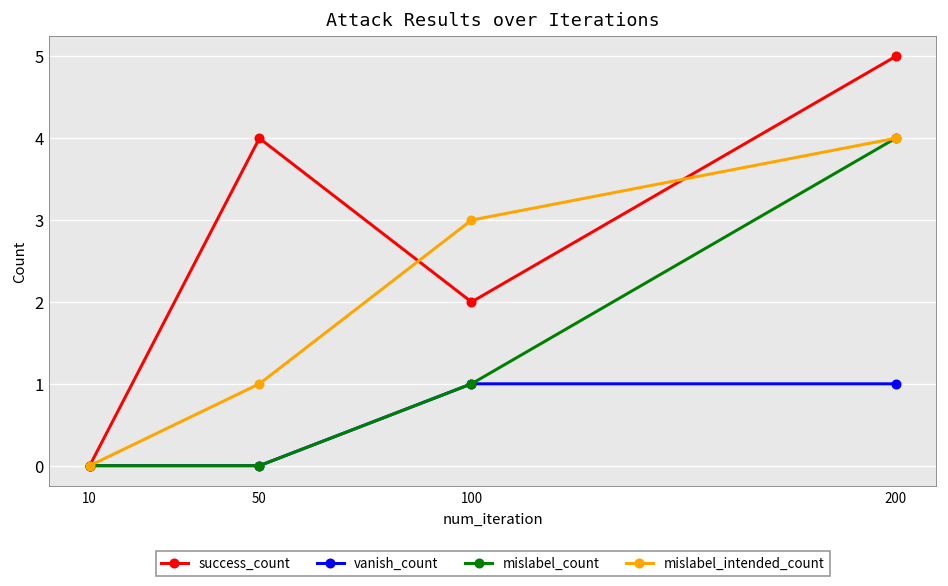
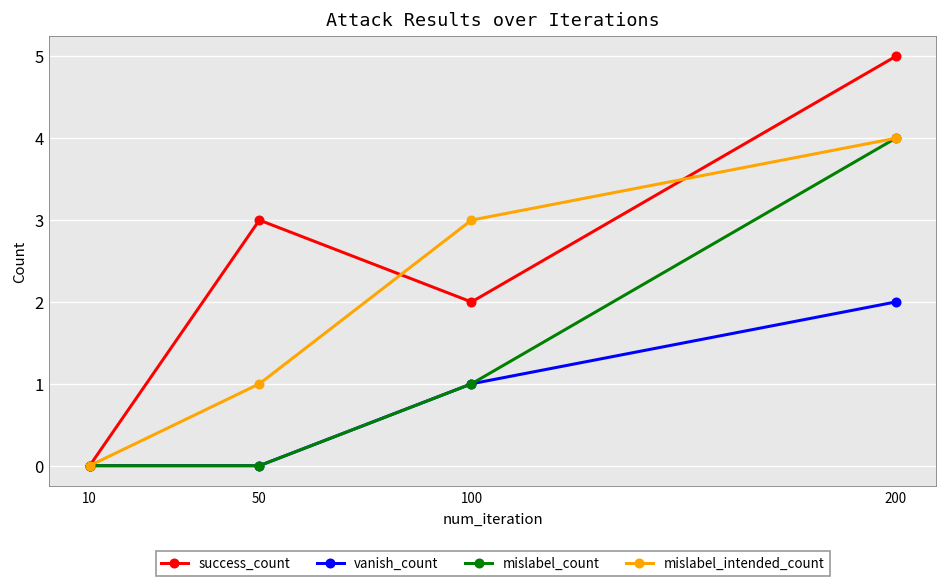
success_count, 50: 4 -> 3
vanish_count, 200: 1 -> 2
